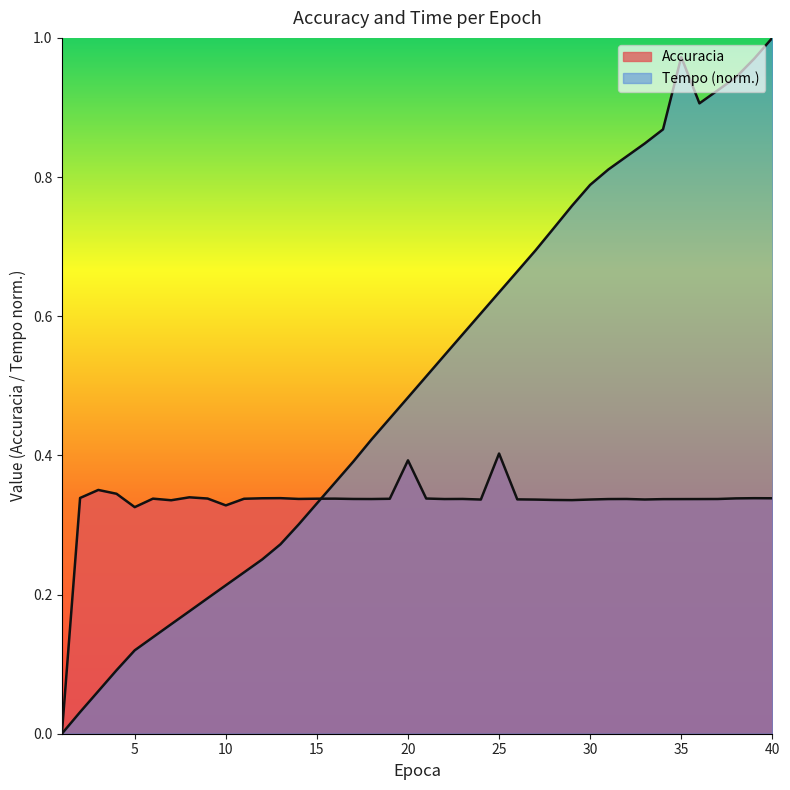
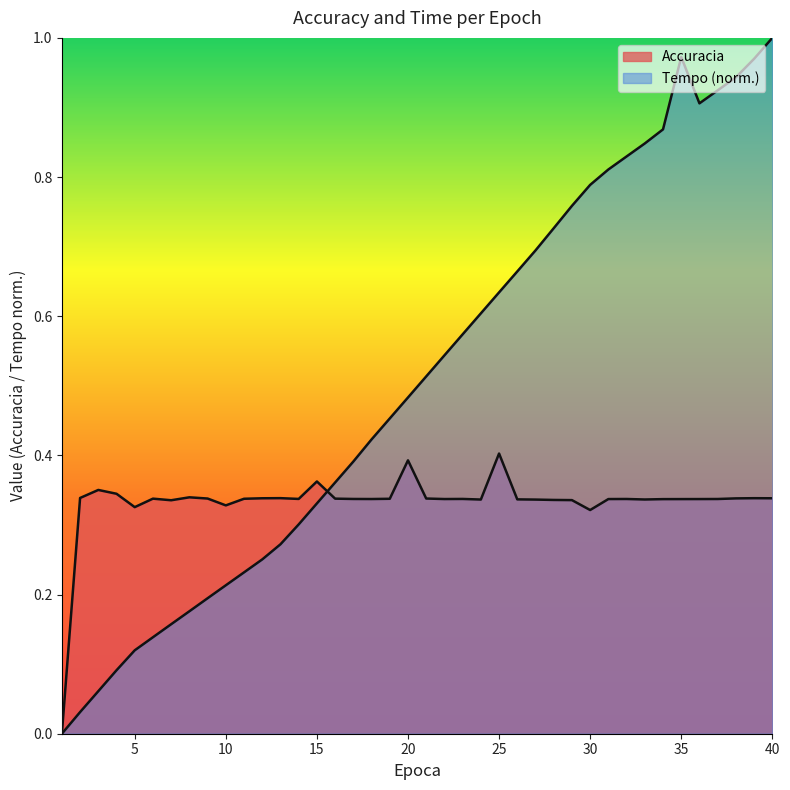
Accuracia, 15: 0.34 -> 0.36
Accuracia, 30: 0.34 -> 0.32
